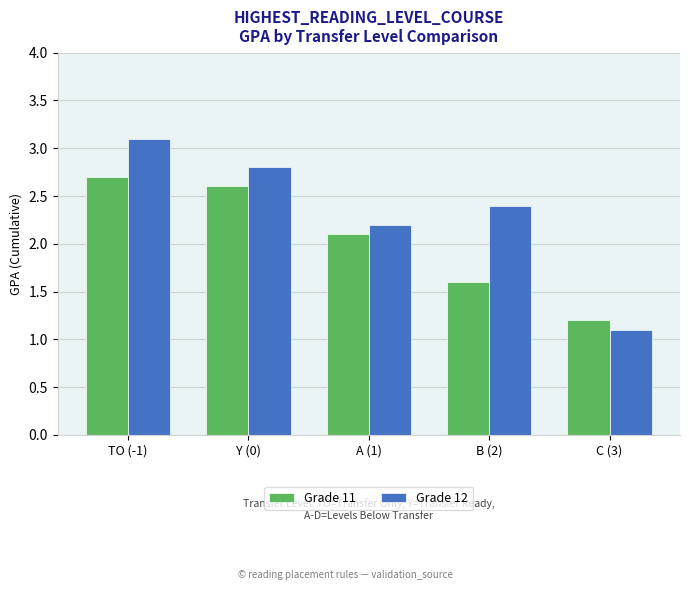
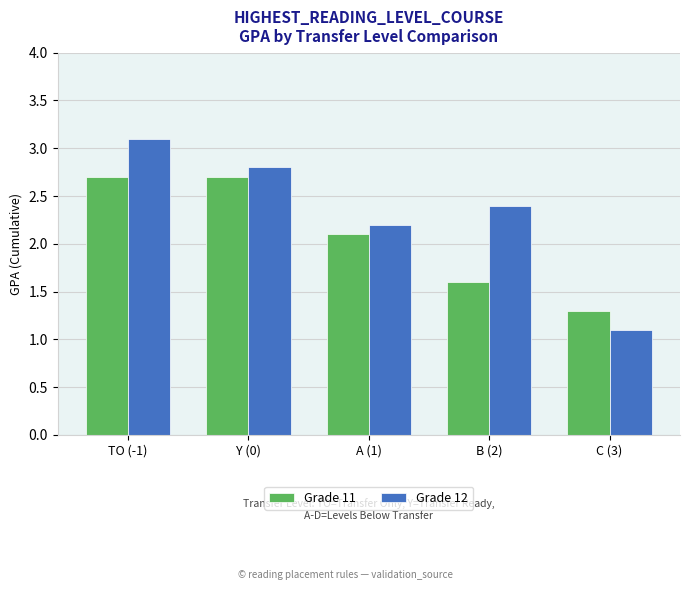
Grade 11, Y (0): 2.6 -> 2.7
Grade 11, C (3): 1.2 -> 1.3
